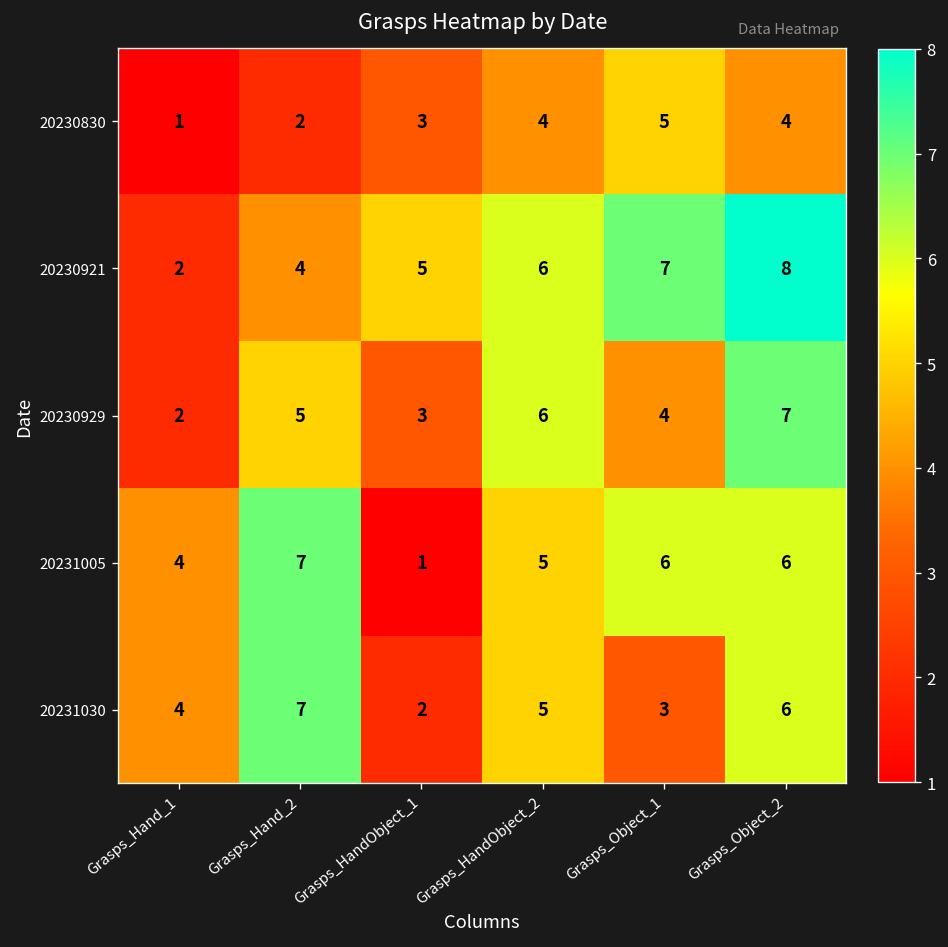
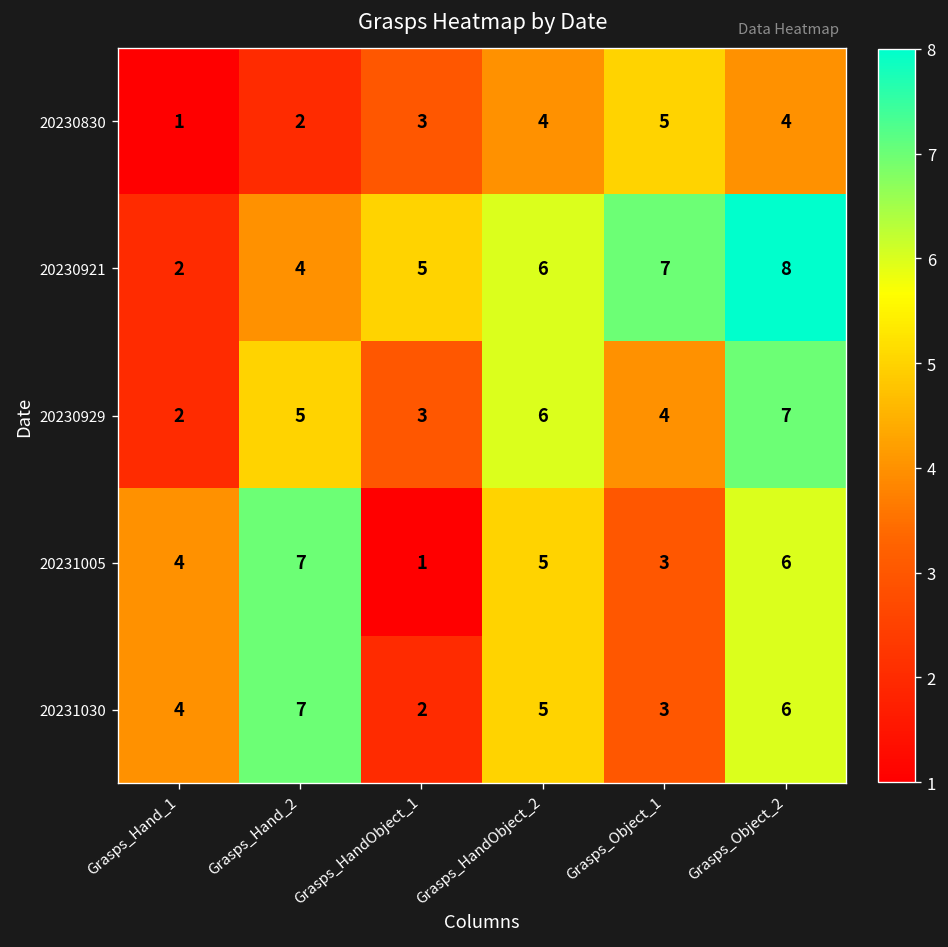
20231005, Grasps_Object_1: 6 -> 3
